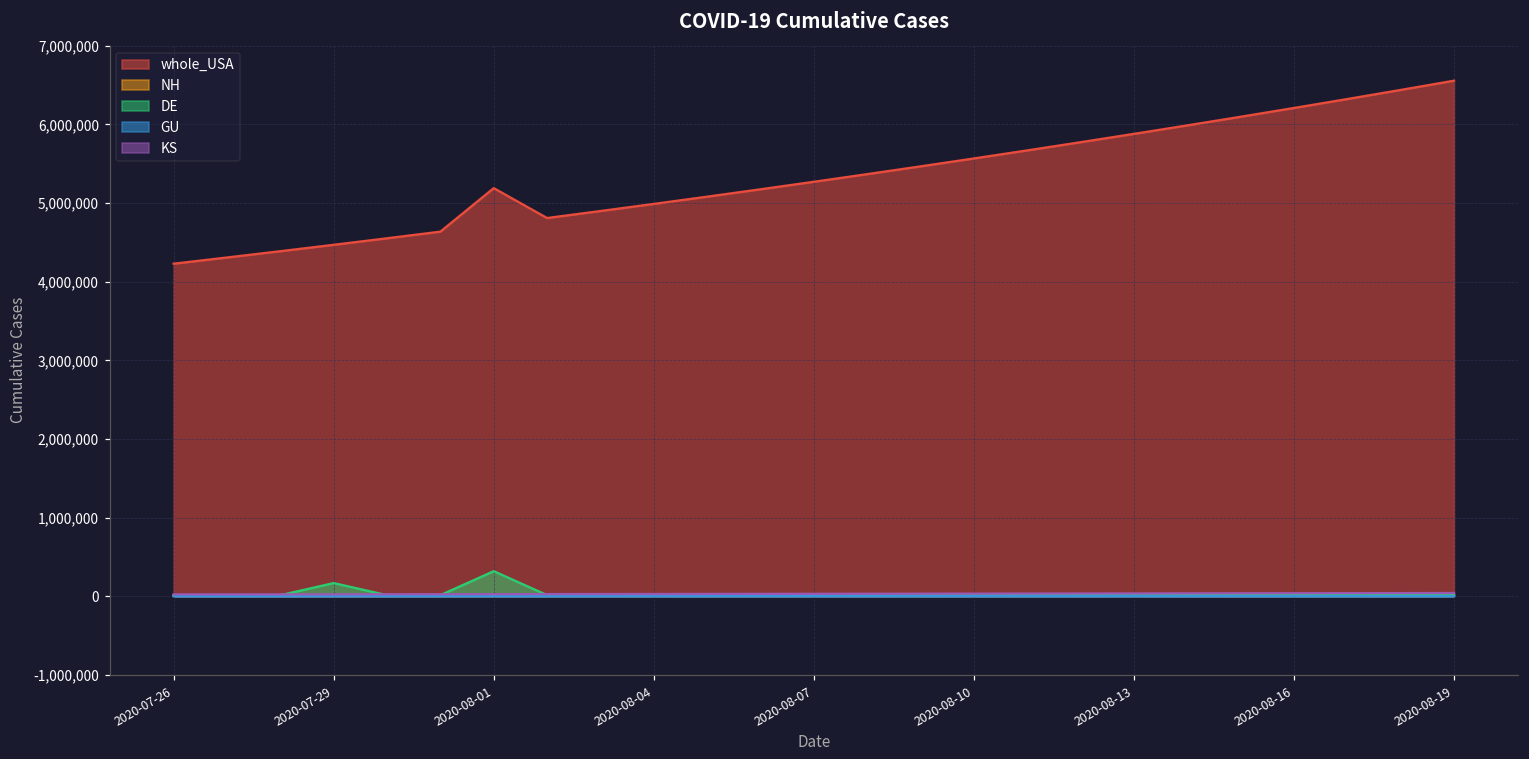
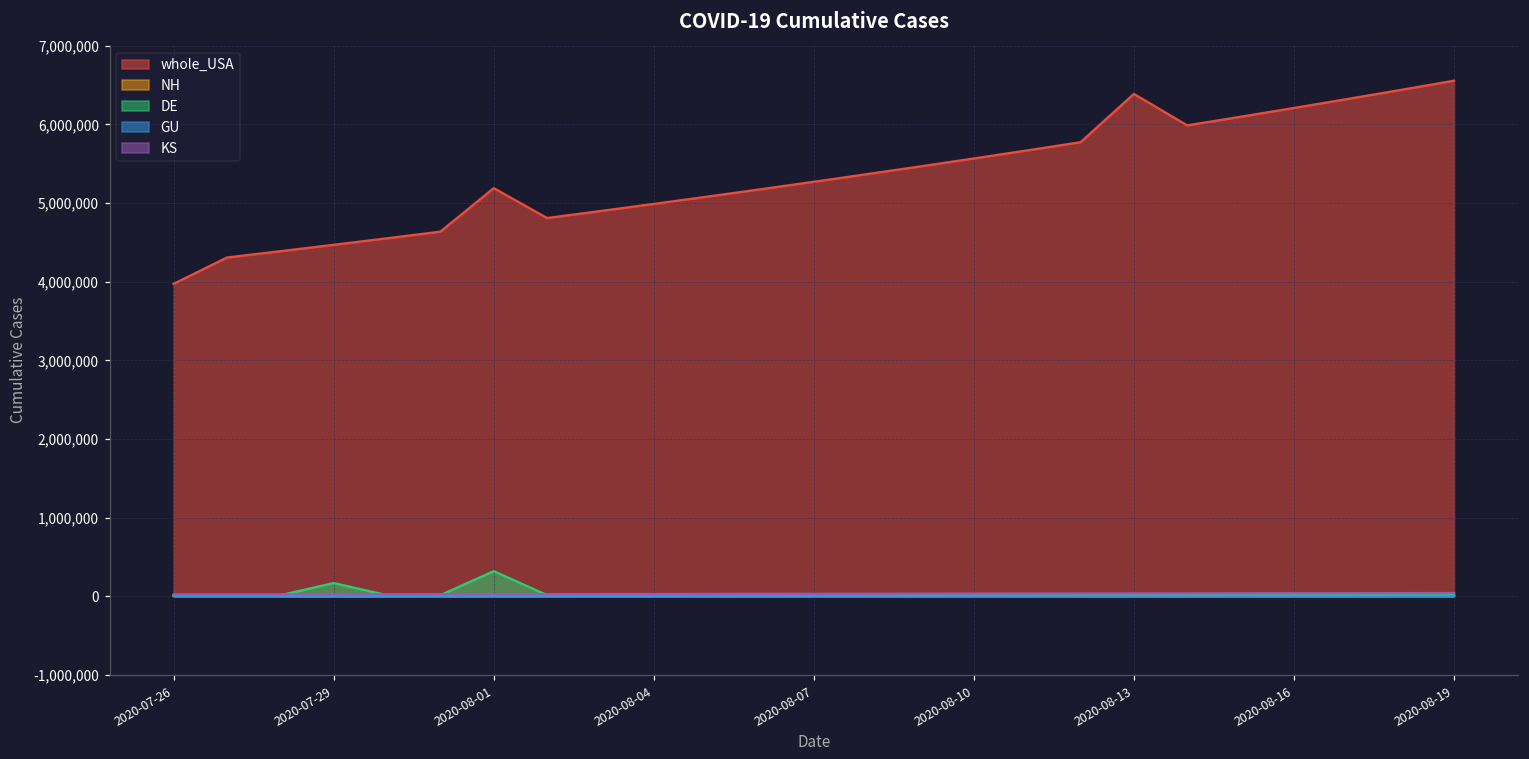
whole_USA, 2020-07-26: 4,200,000 -> 4,000,000
whole_USA, 2020-08-13: 5,900,000 -> 6,400,000
